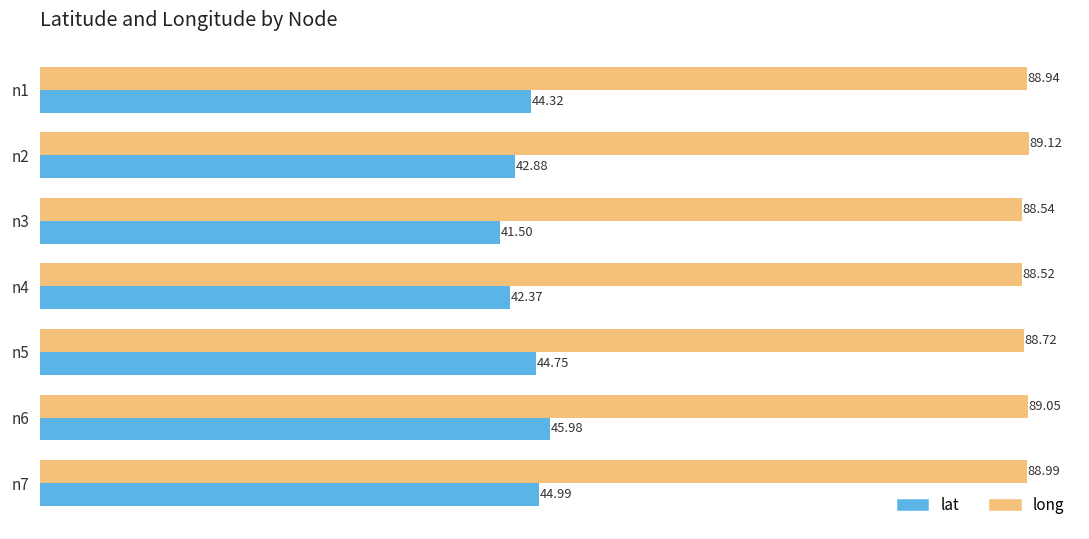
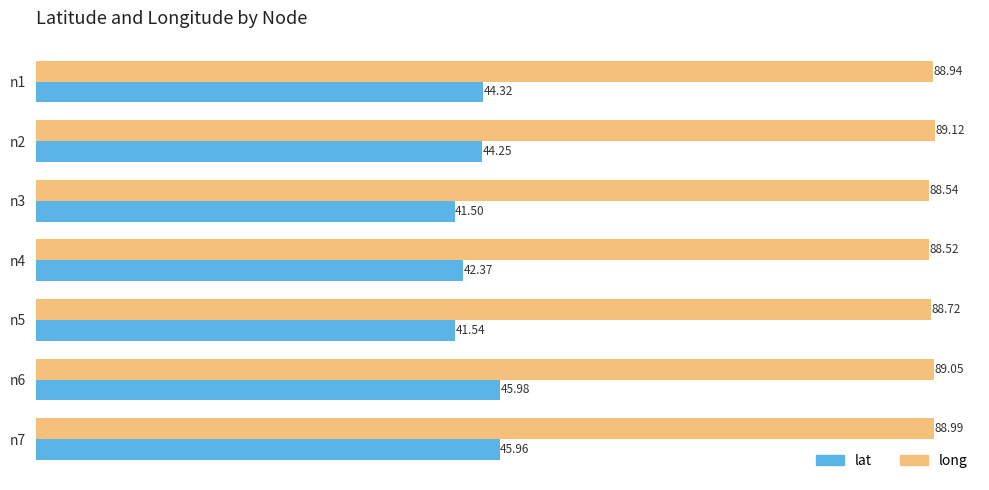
lat, n2: 42.88 -> 44.25
lat, n5: 44.75 -> 41.54
lat, n7: 44.99 -> 45.96
